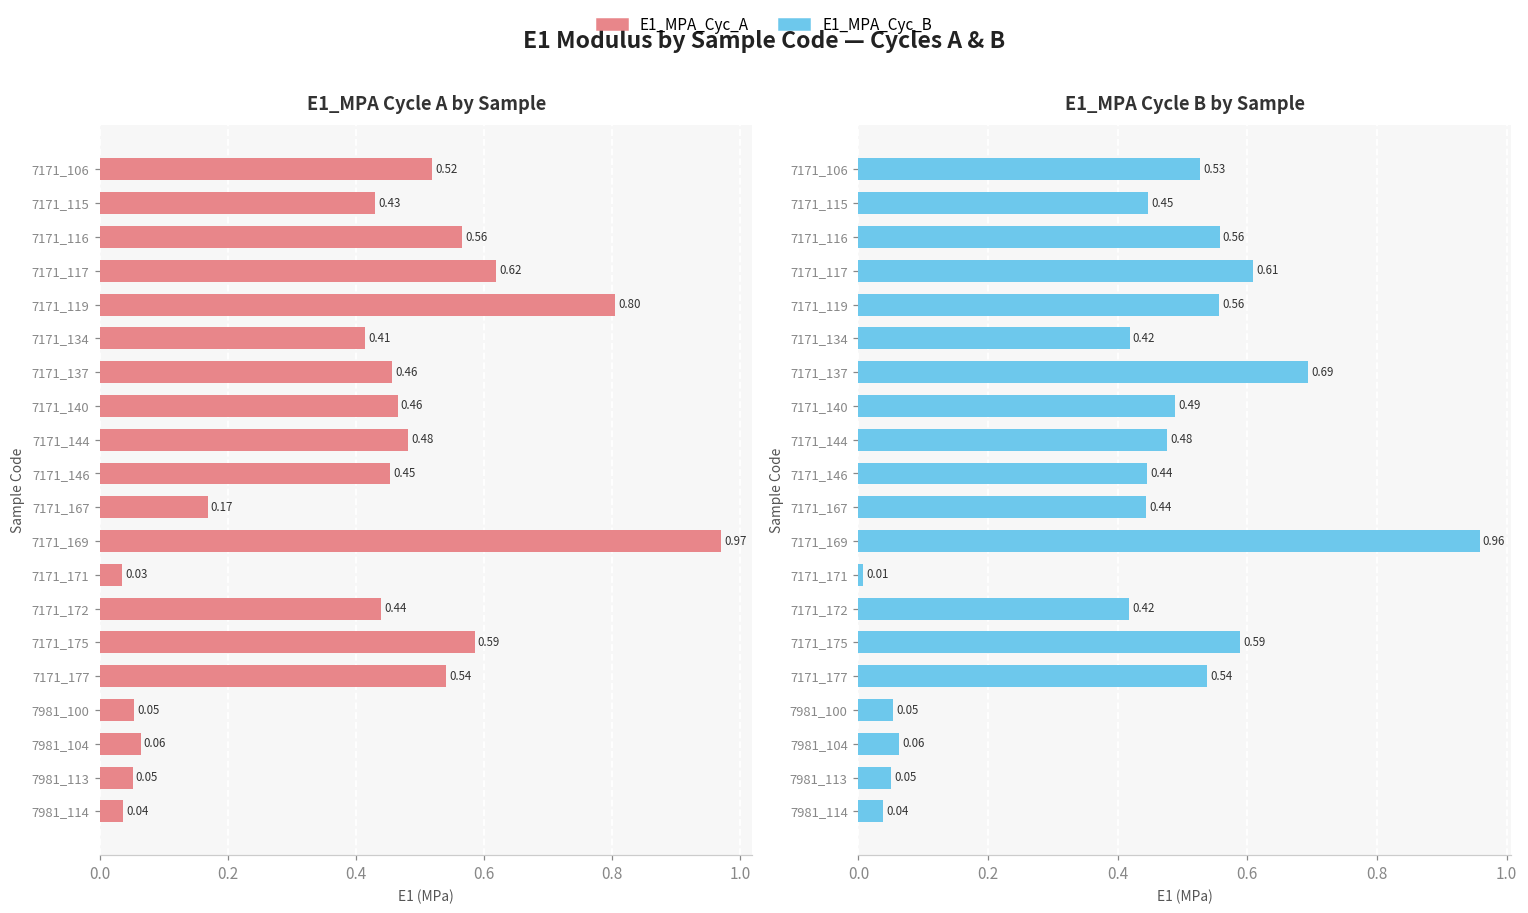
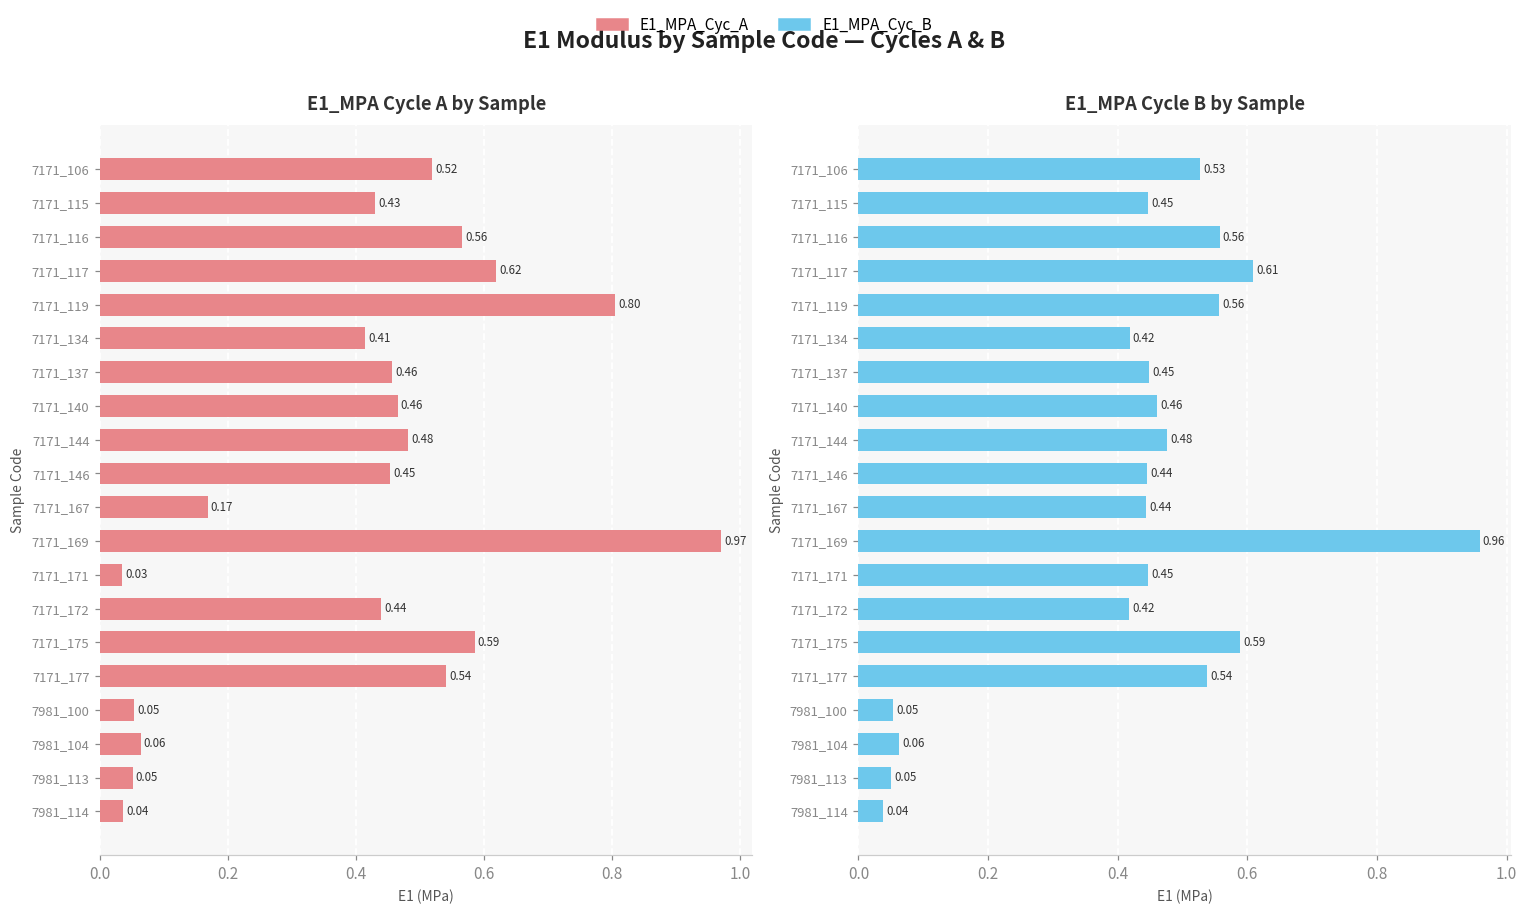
E1_MPA Cycle B by Sample, 7171_137: 0.69 -> 0.45
E1_MPA Cycle B by Sample, 7171_140: 0.49 -> 0.46
E1_MPA Cycle B by Sample, 7171_171: 0.01 -> 0.45
